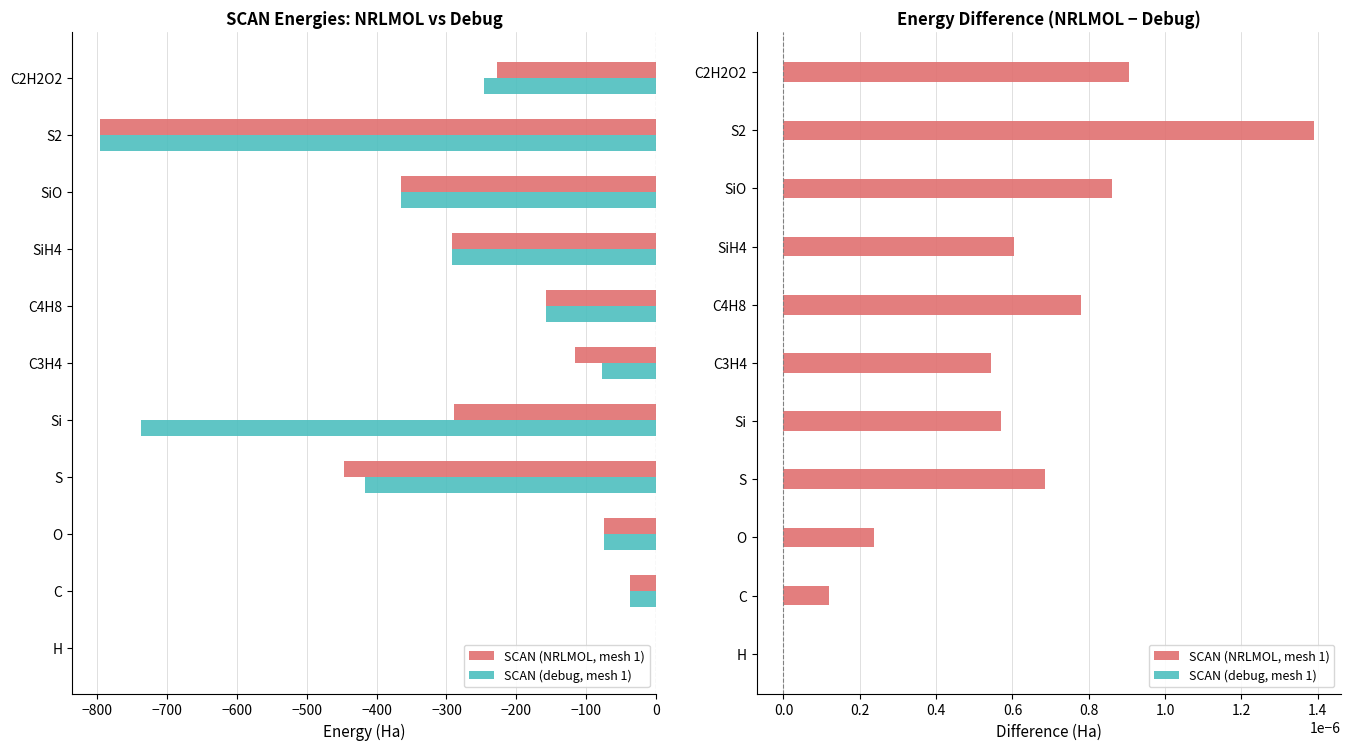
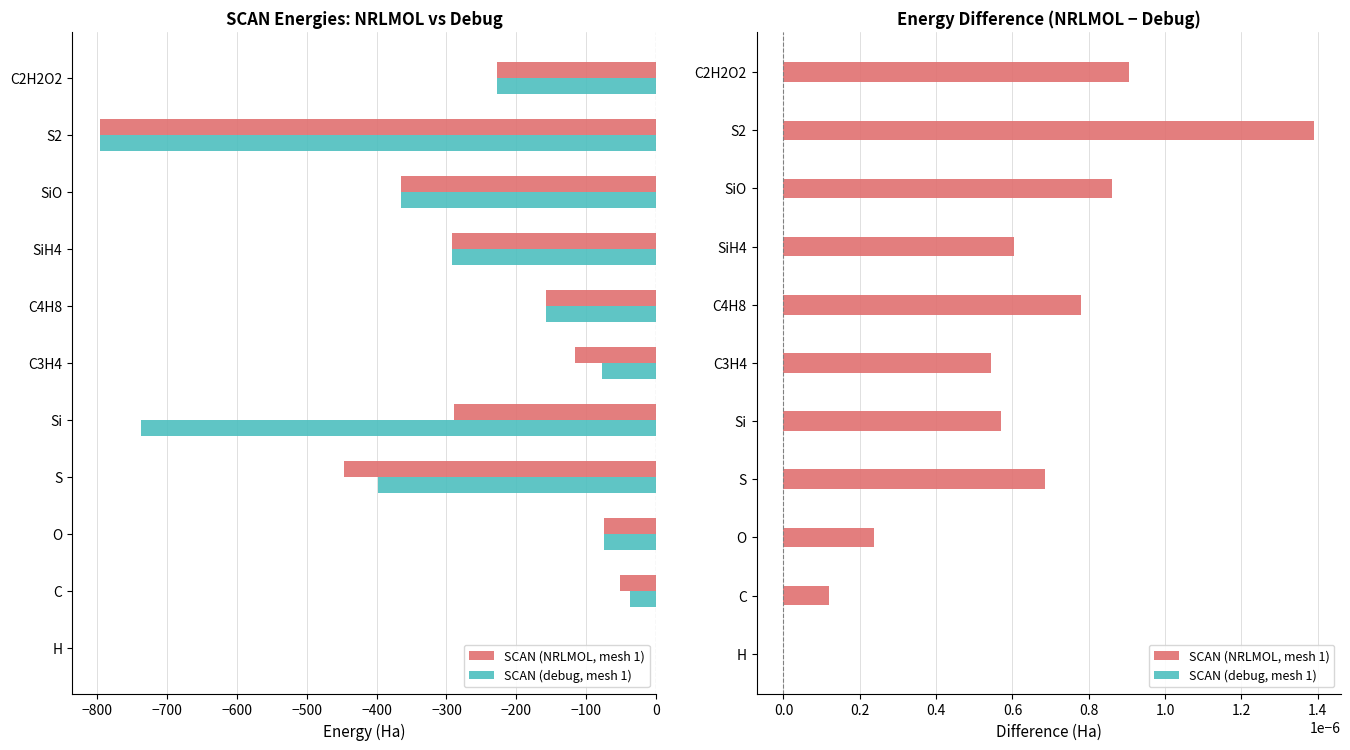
SCAN Energies: NRLMOL vs Debug, SCAN (debug, mesh 1), C2H2O2: -250 -> -230
SCAN Energies: NRLMOL vs Debug, SCAN (debug, mesh 1), S: -420 -> -400
SCAN Energies: NRLMOL vs Debug, SCAN (NRLMOL, mesh 1), C: -40 -> -50
